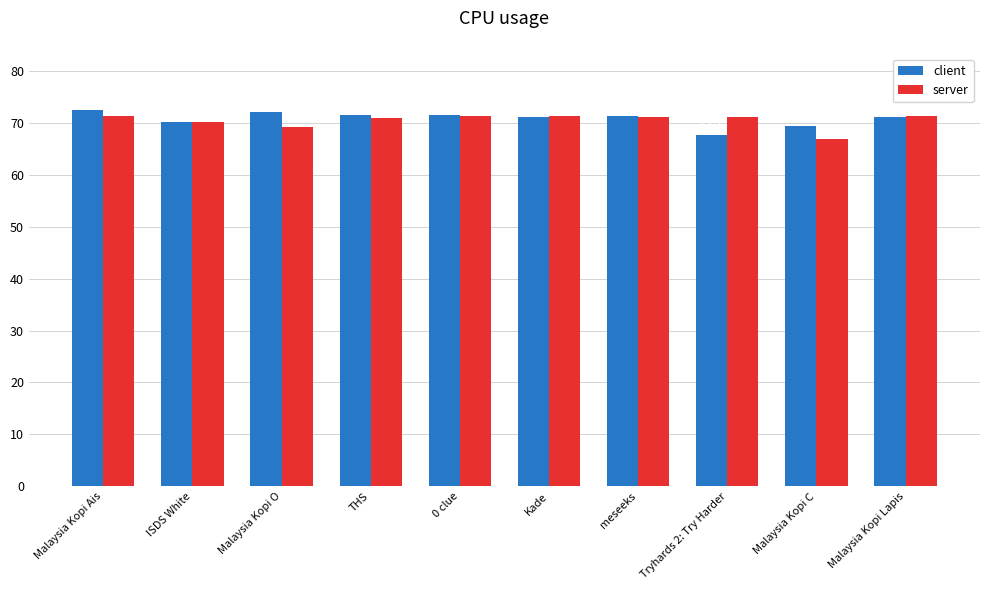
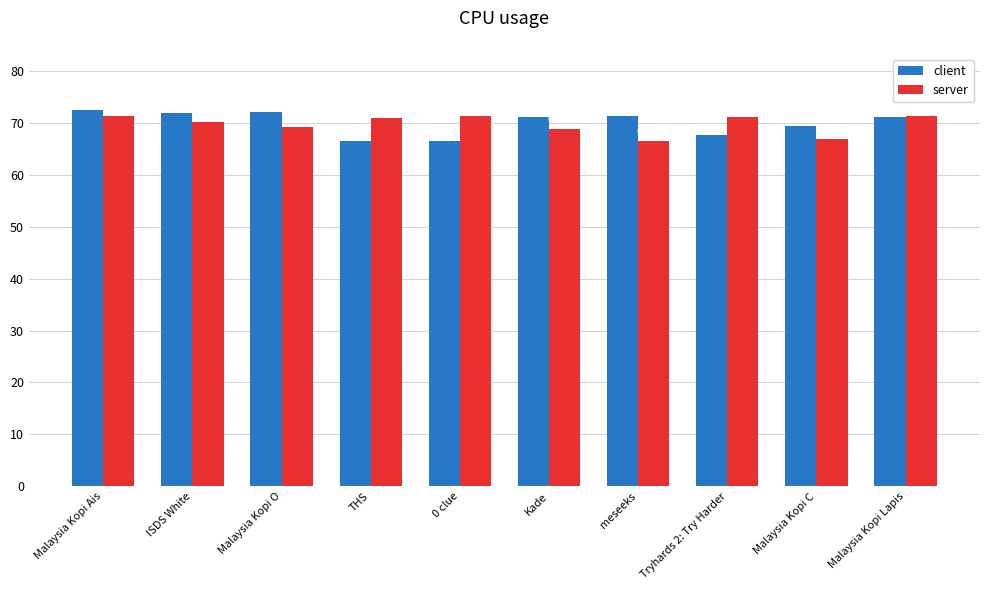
client, ISDS White: 70 -> 72
client, THS: 72 -> 67
client, 0 clue: 72 -> 66
server, Kade: 71 -> 69
server, meseeks: 71 -> 66
